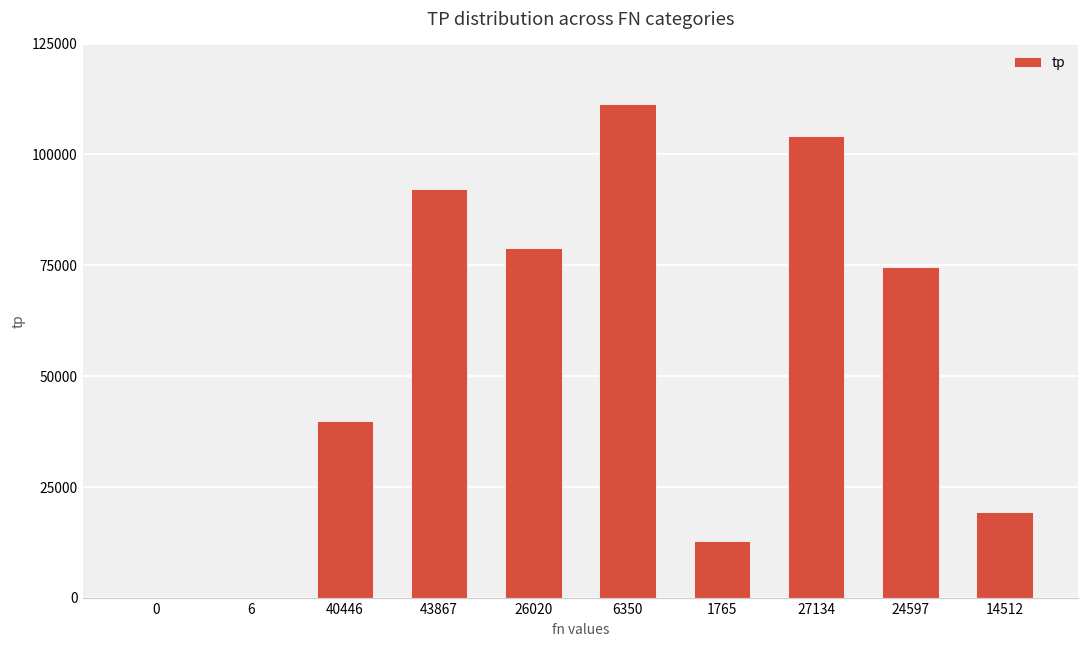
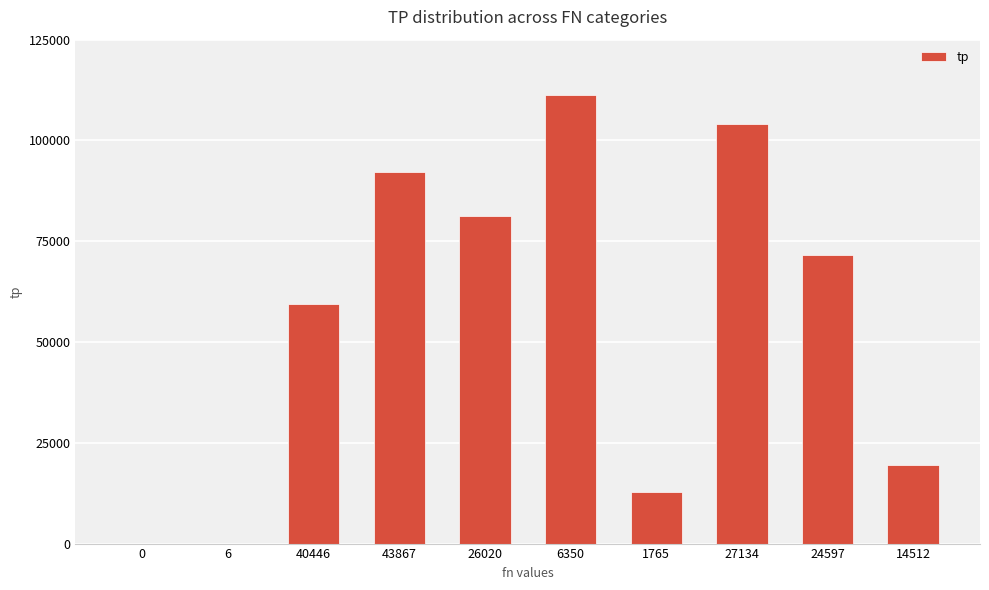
40446: 40000 -> 60000
26020: 79000 -> 81000
24597: 75000 -> 72000
